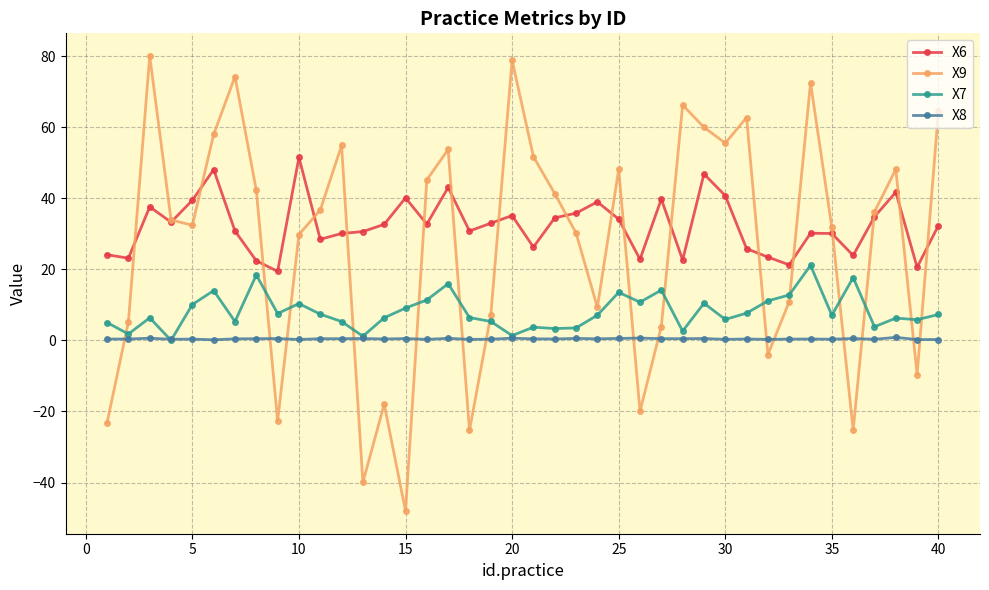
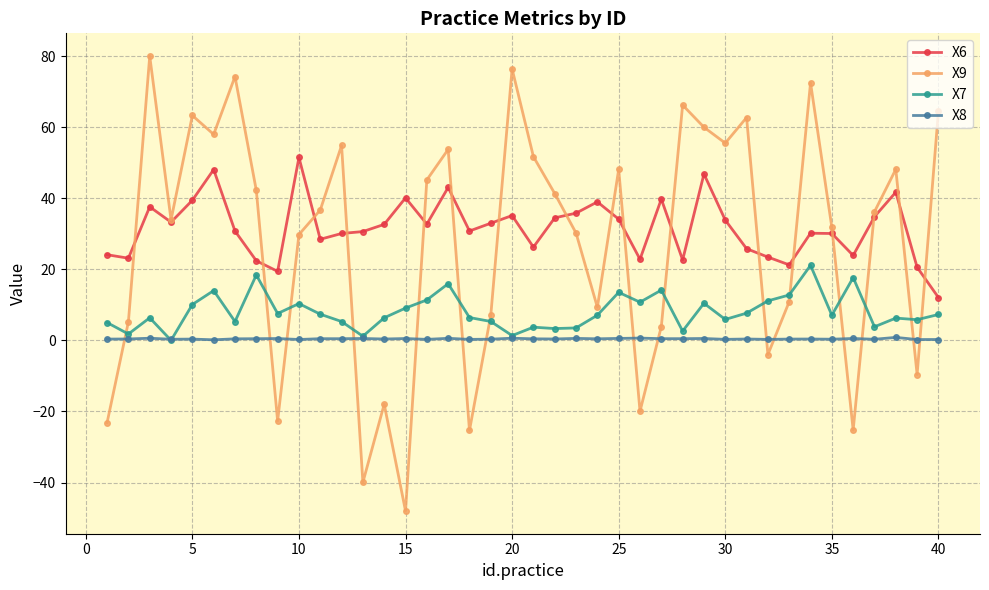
X9, 5: 32 -> 63
X9, 20: 79 -> 76
X6, 30: 41 -> 34
X6, 40: 32 -> 12
